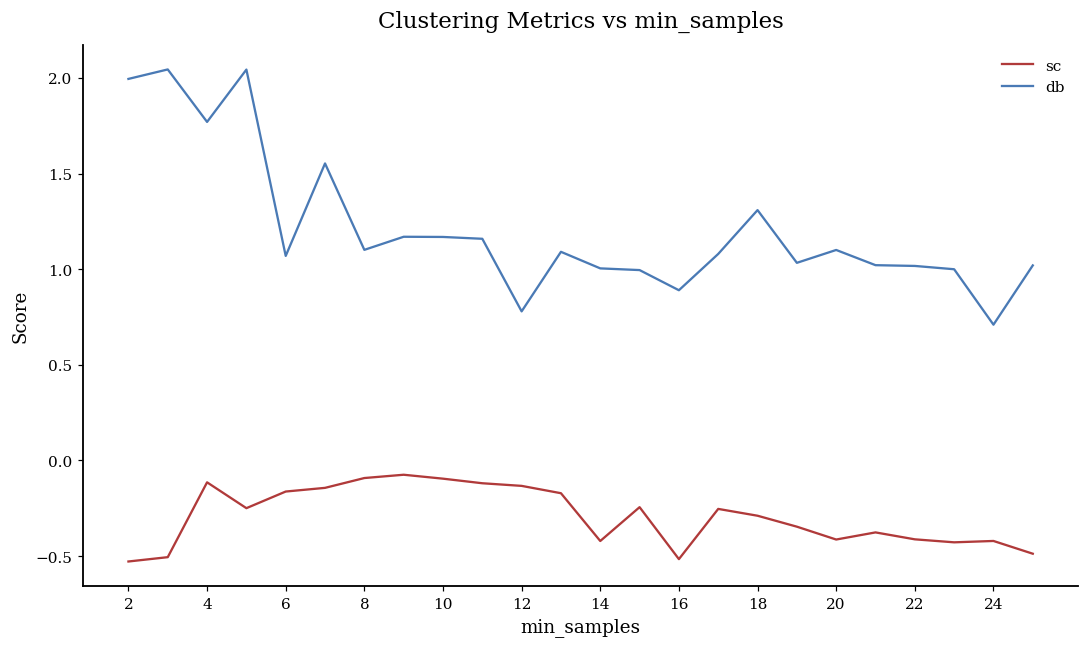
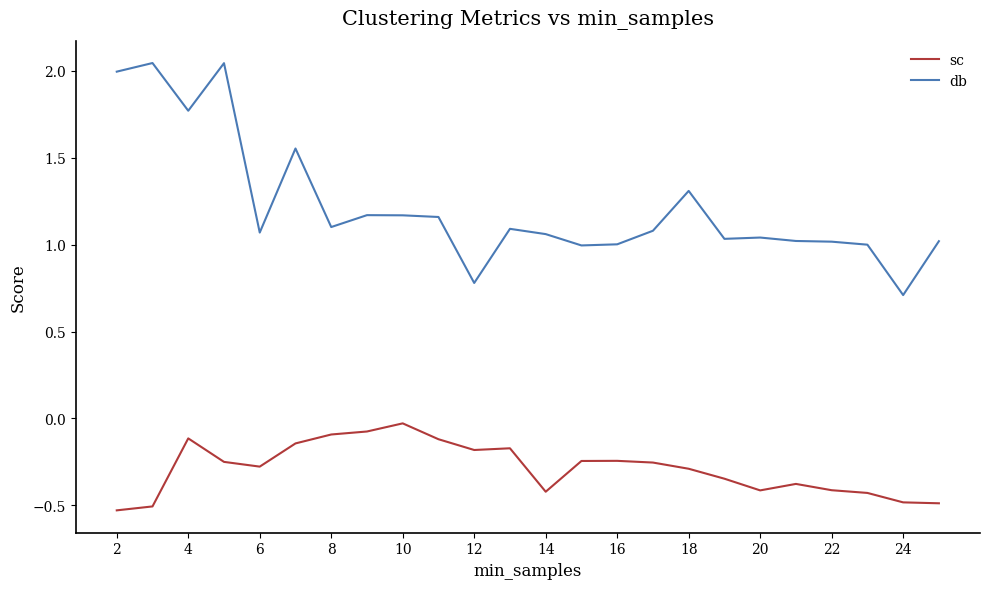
sc, 6: -0.16 -> -0.28
sc, 10: -0.10 -> -0.03
sc, 12: -0.13 -> -0.18
db, 14: 1.00 -> 1.06
sc, 16: -0.52 -> -0.24
db, 16: 0.89 -> 1.00
db, 20: 1.10 -> 1.04
sc, 24: -0.42 -> -0.48
